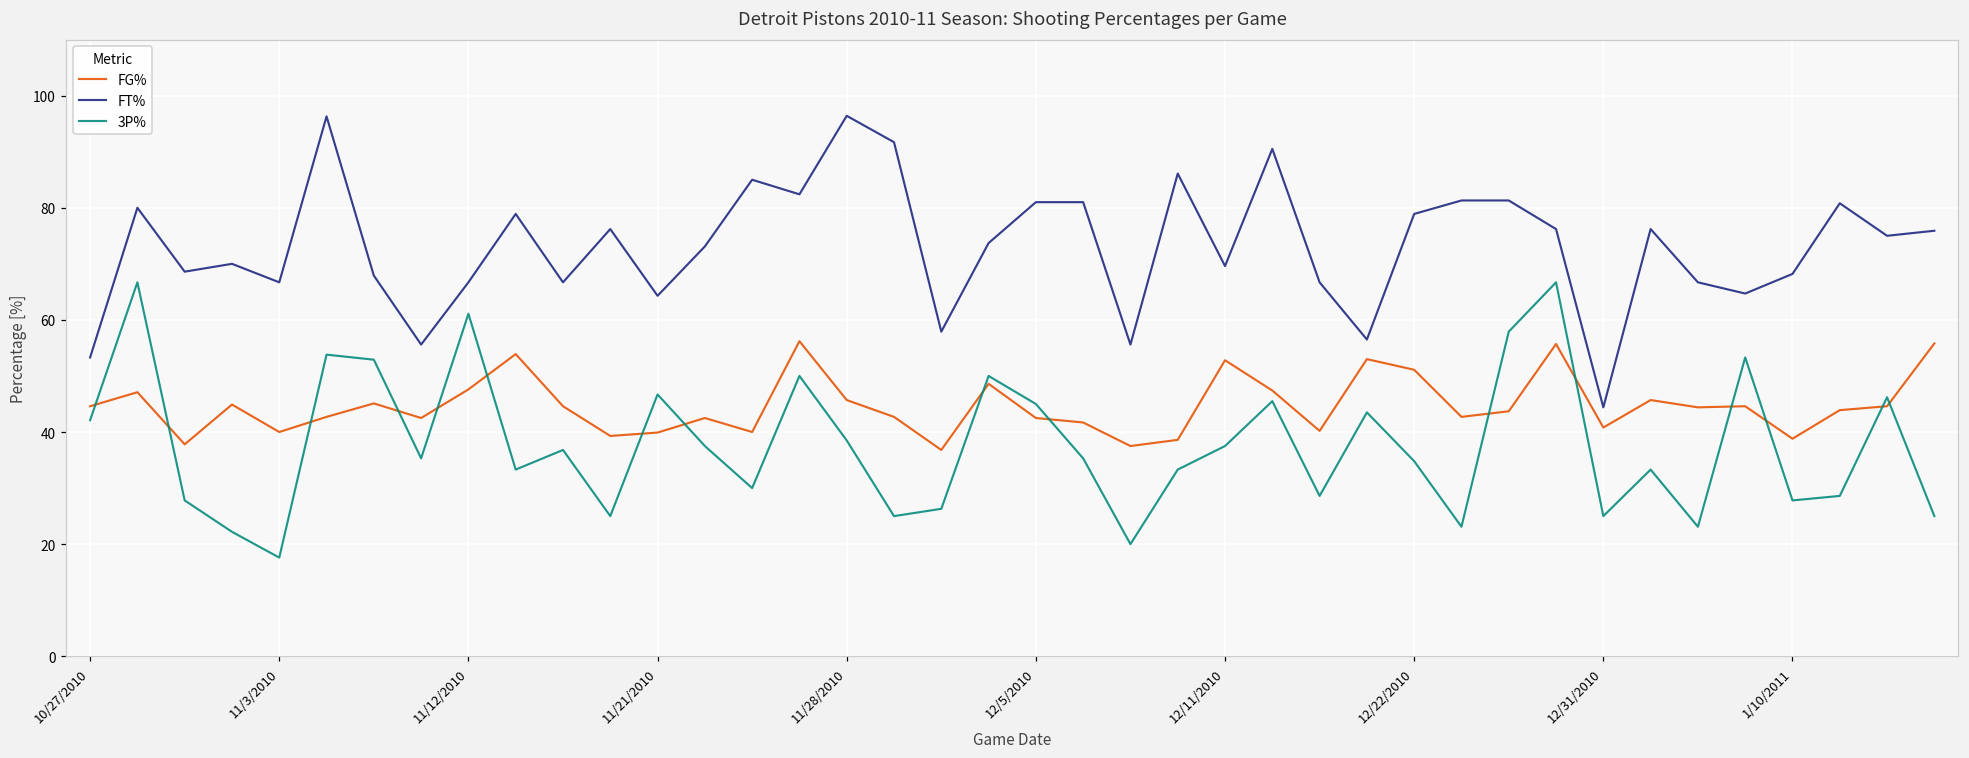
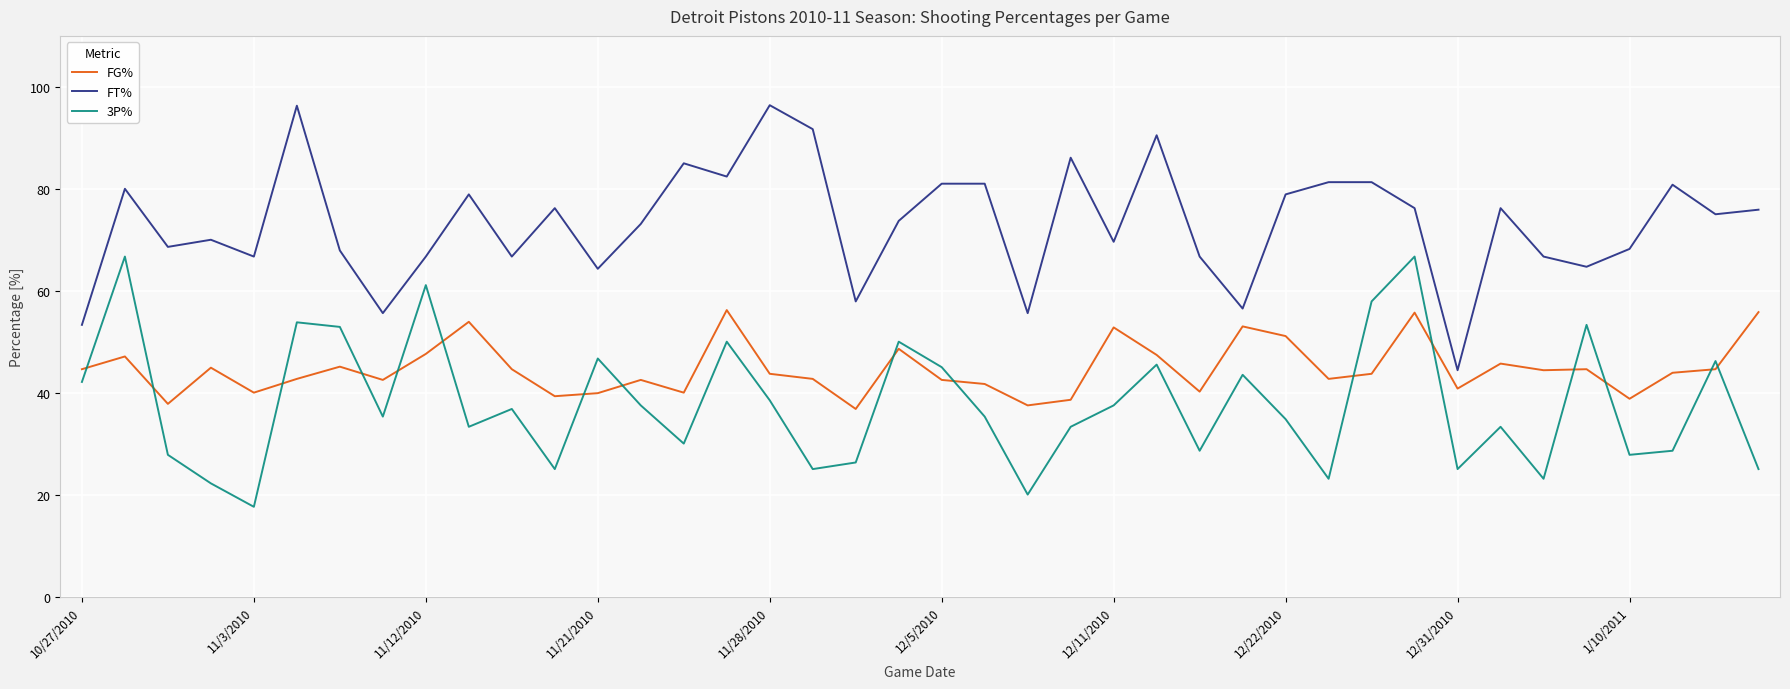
FG%, 11/28/2010: 46 -> 44
